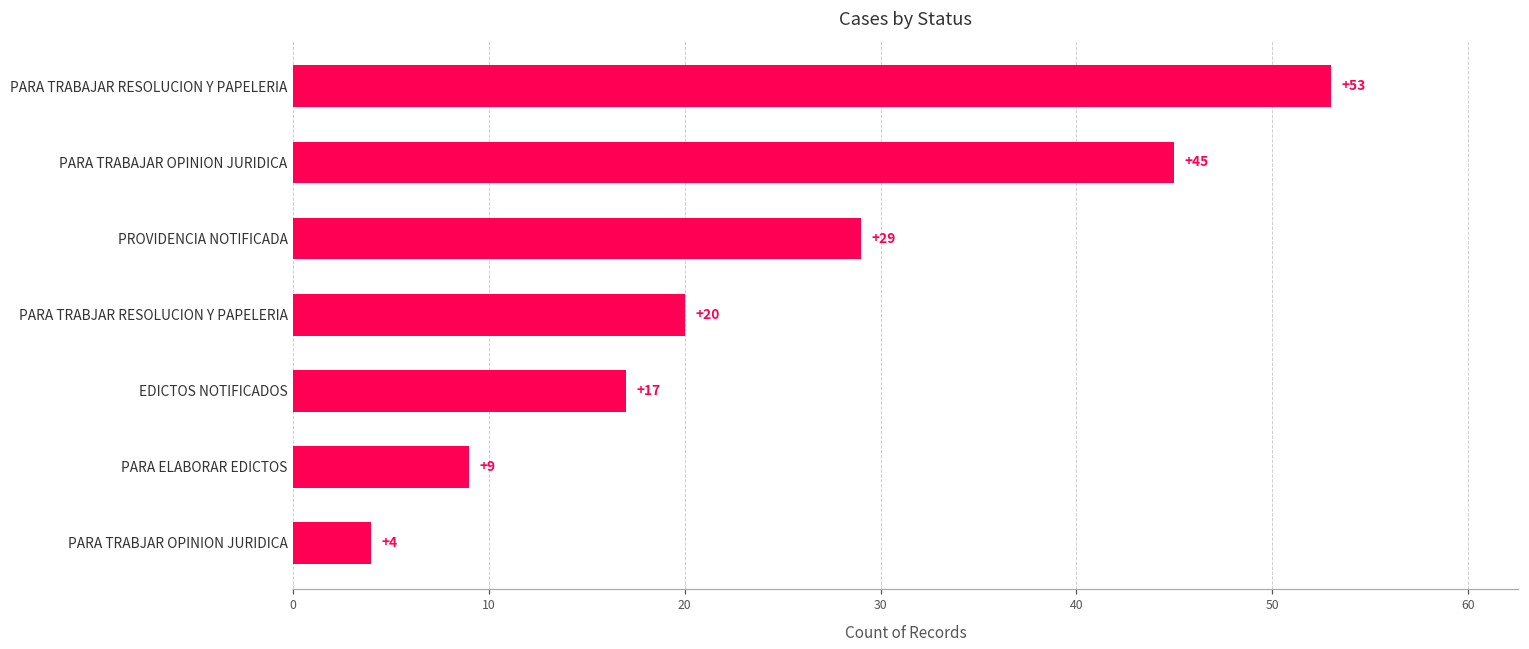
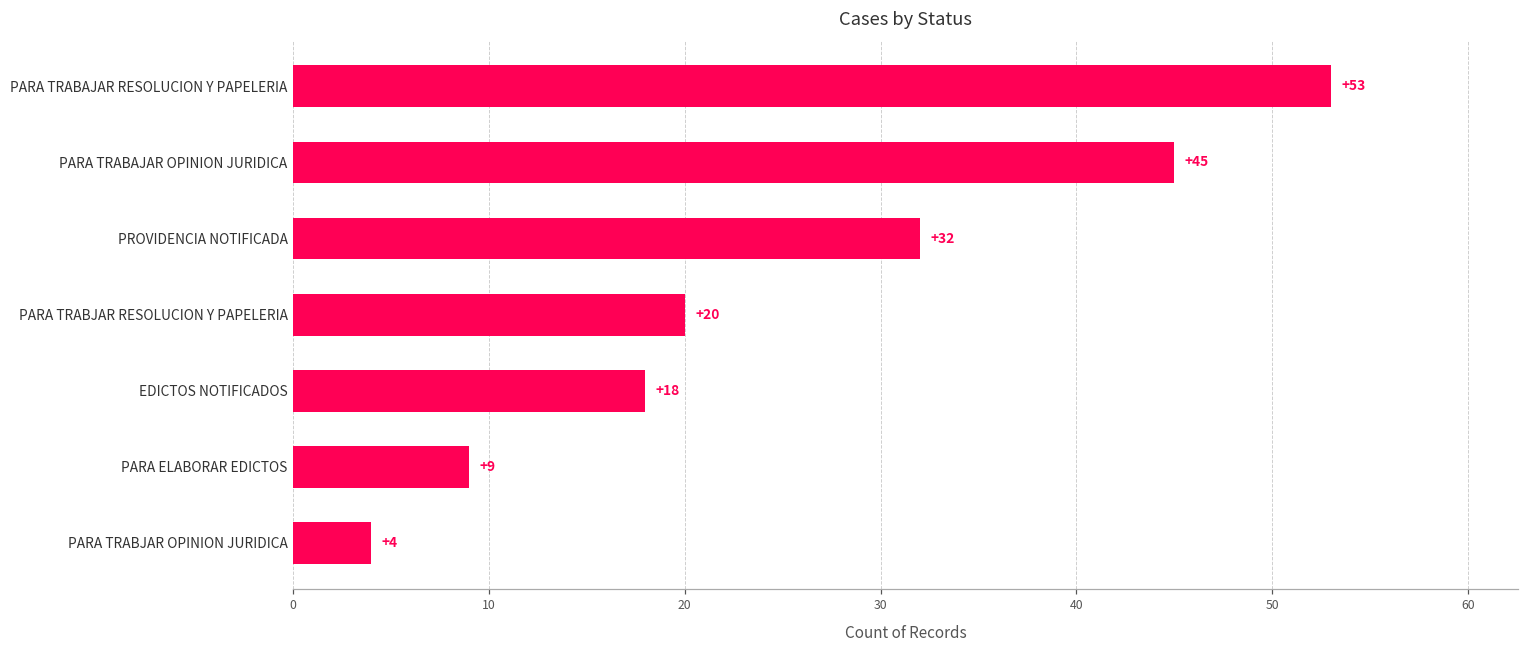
PROVIDENCIA NOTIFICADA: +29 -> +32
EDICTOS NOTIFICADOS: +17 -> +18
